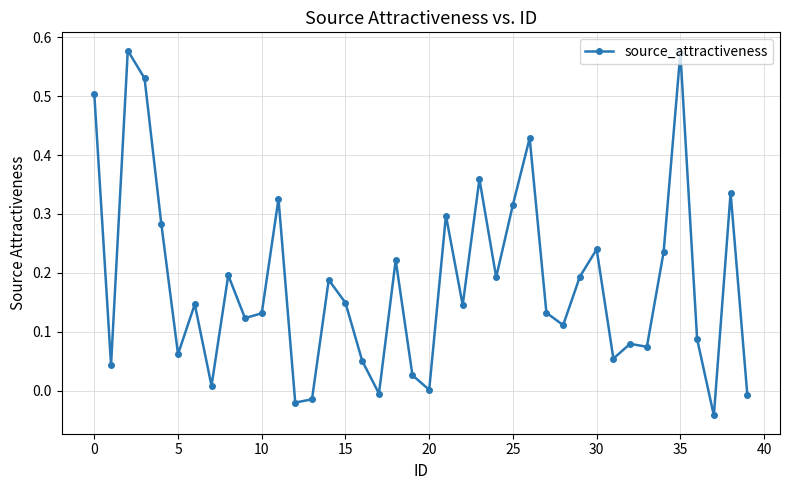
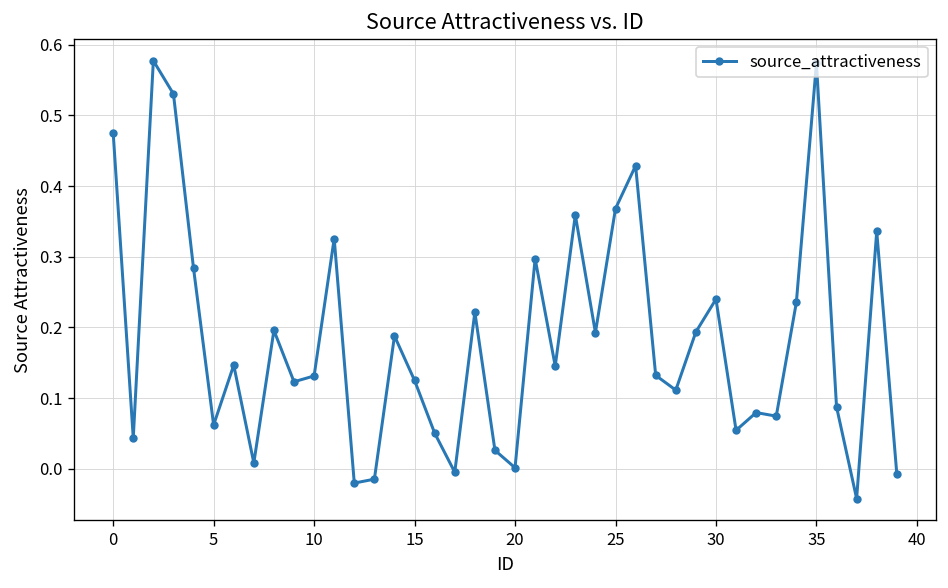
0: 0.50 -> 0.48
15: 0.15 -> 0.12
25: 0.32 -> 0.37
